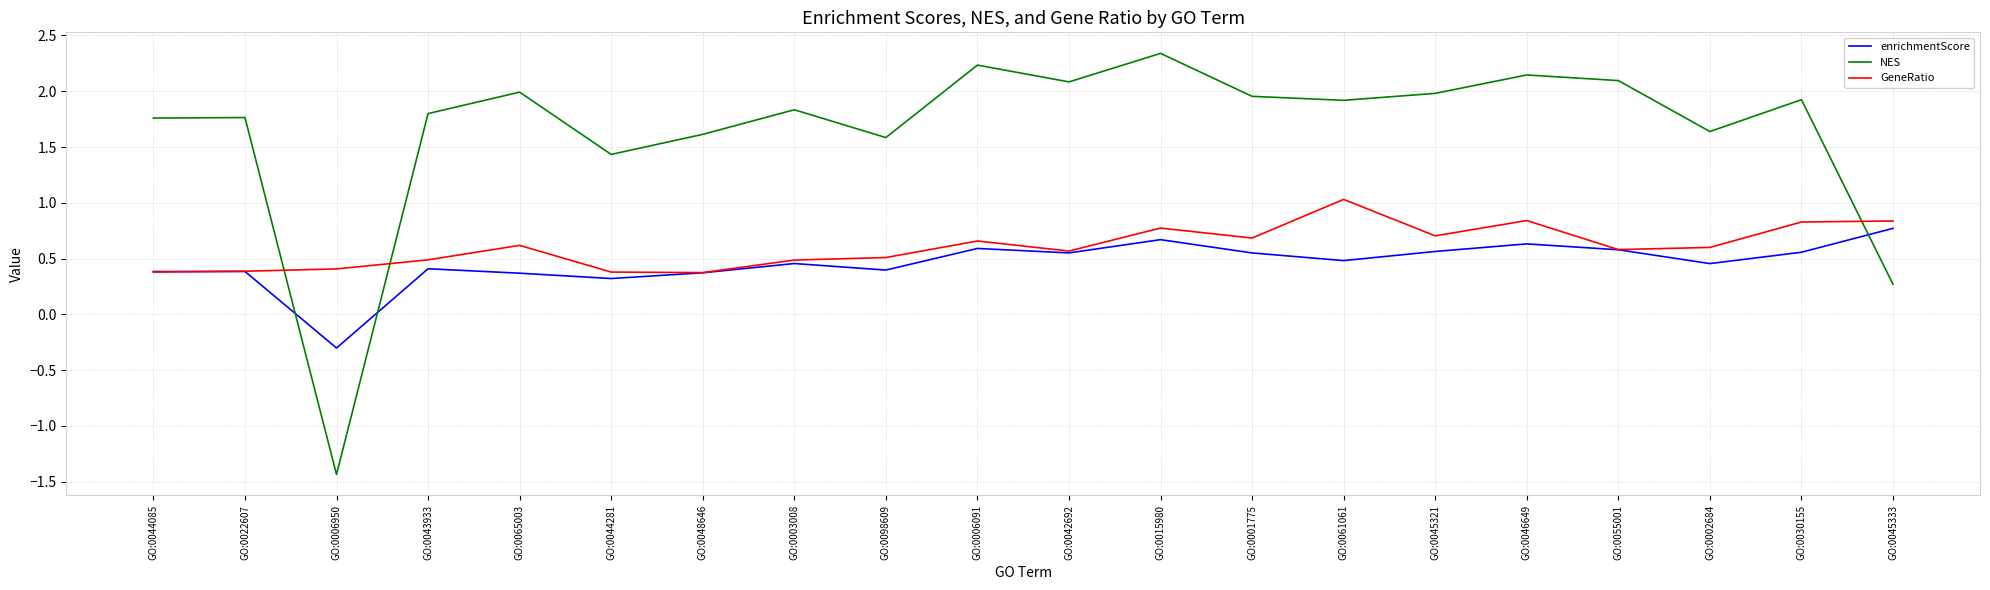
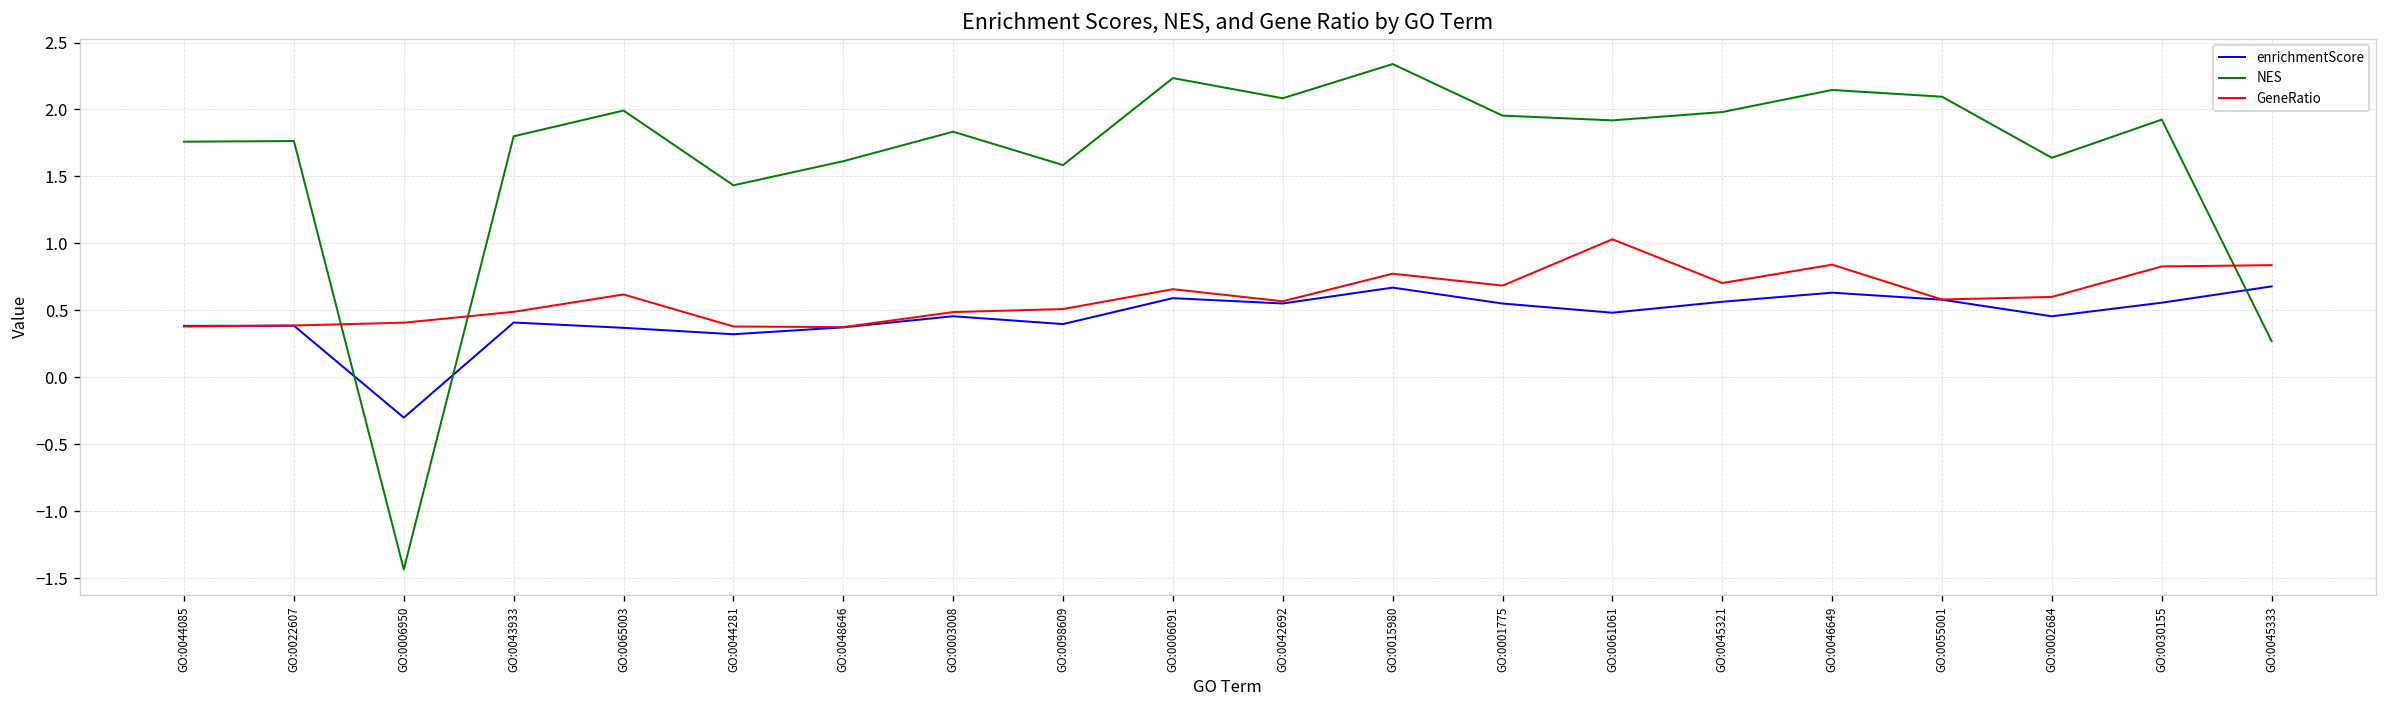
enrichmentScore, GO:0045333: 0.77 -> 0.68
